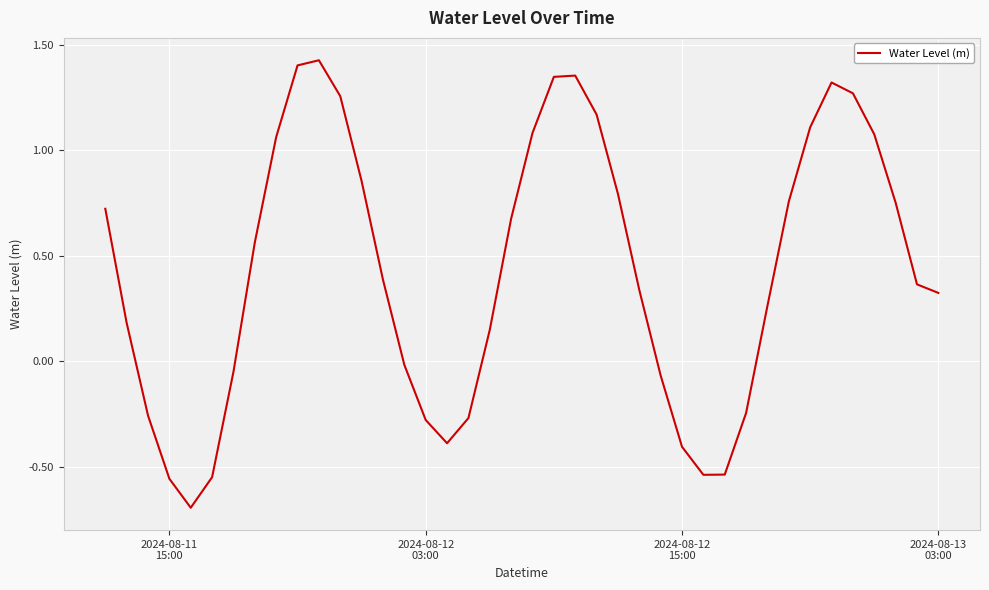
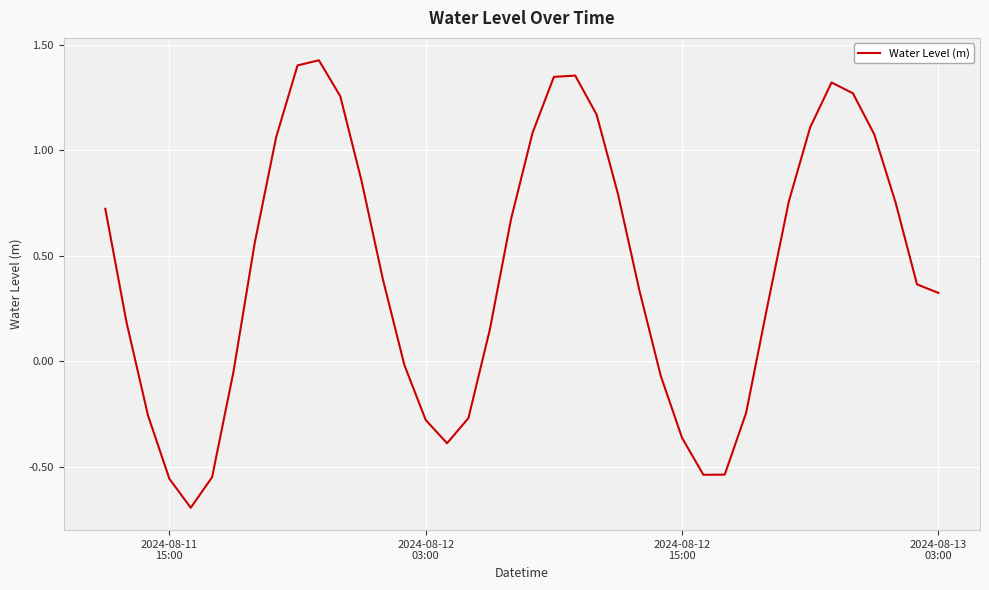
2024-08-12 15:00: -0.41 -> -0.36
